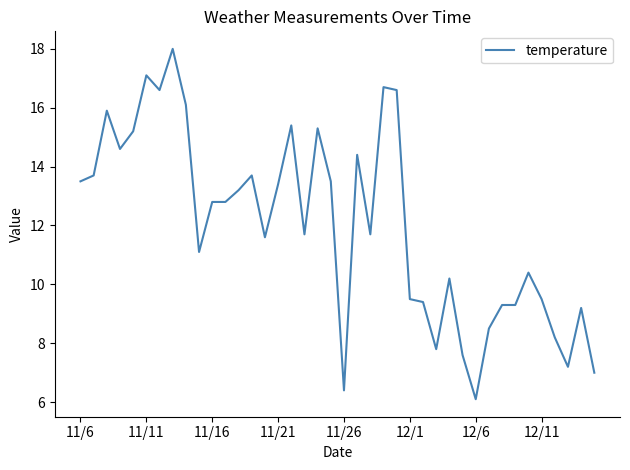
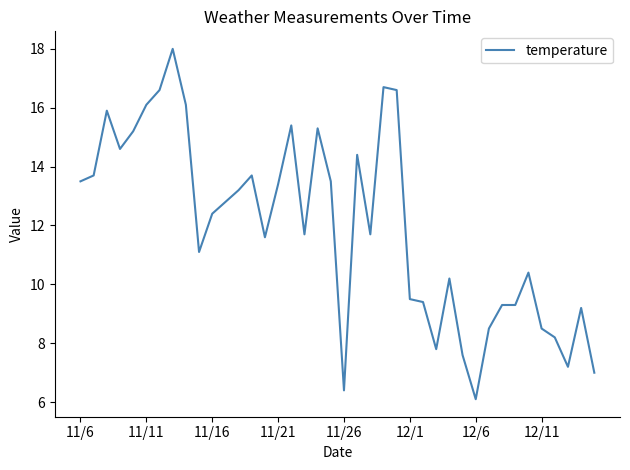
11/11: 17.1 -> 16.1
11/16: 12.8 -> 12.4
12/11: 9.5 -> 8.5
